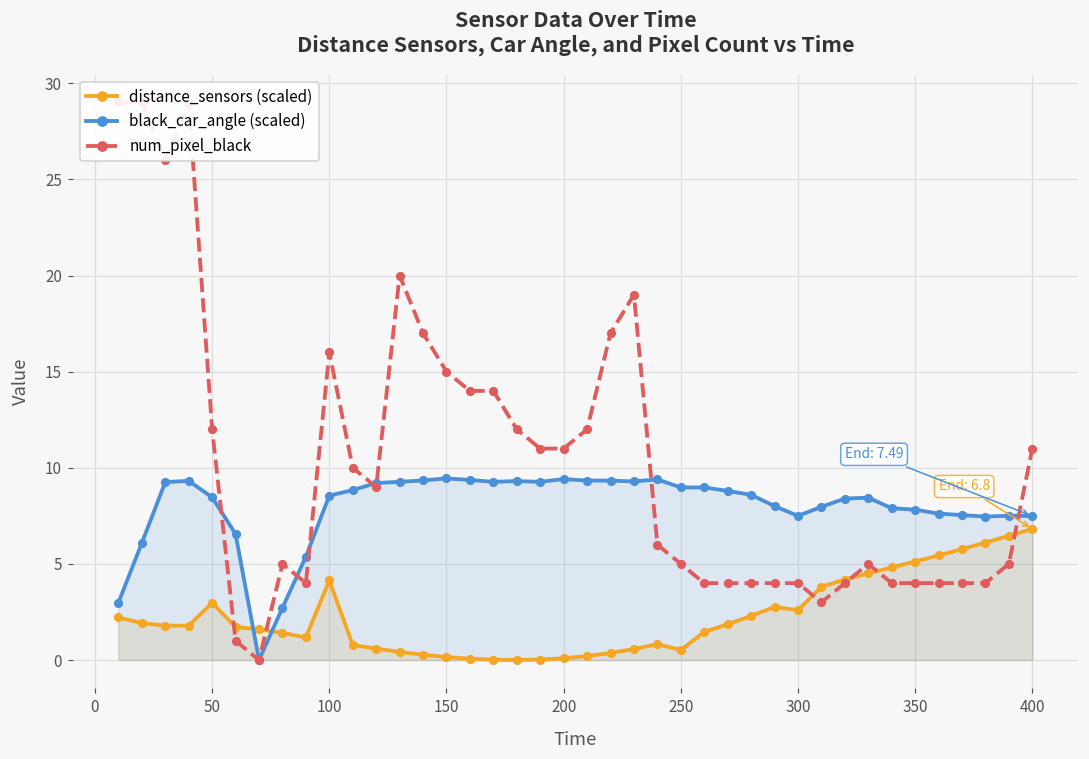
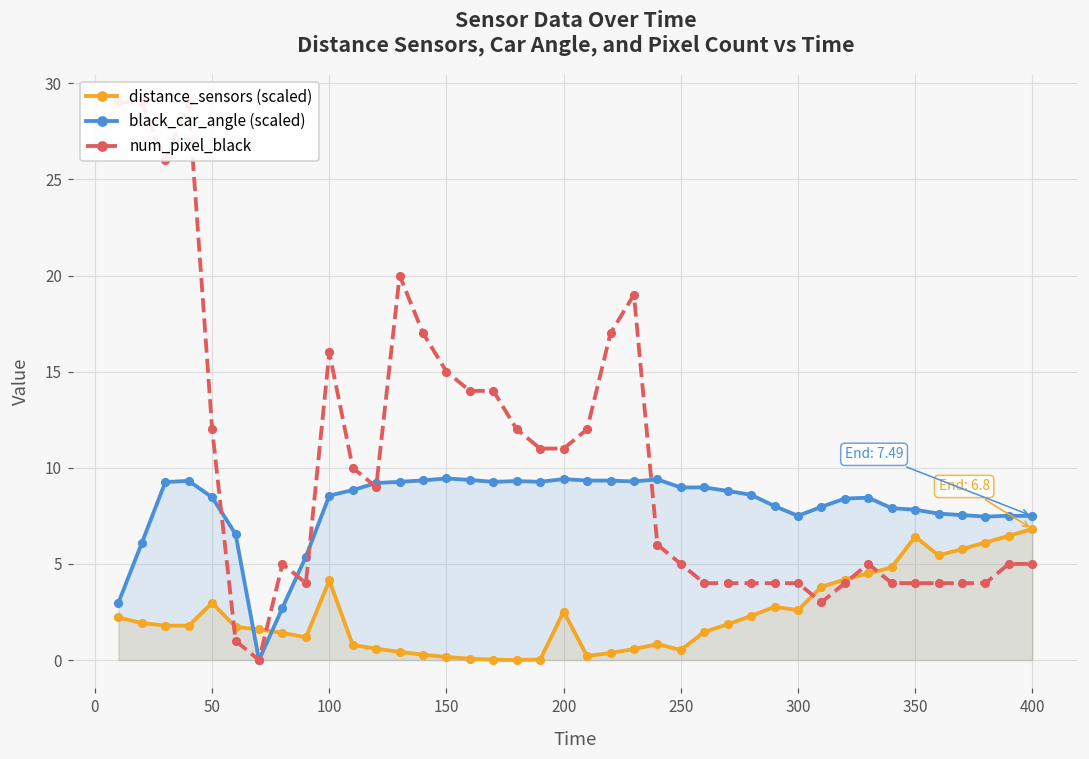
distance_sensors (scaled), 200: 0.1 -> 2.5
distance_sensors (scaled), 350: 5.1 -> 6.4
num_pixel_black, 400: 11 -> 5
